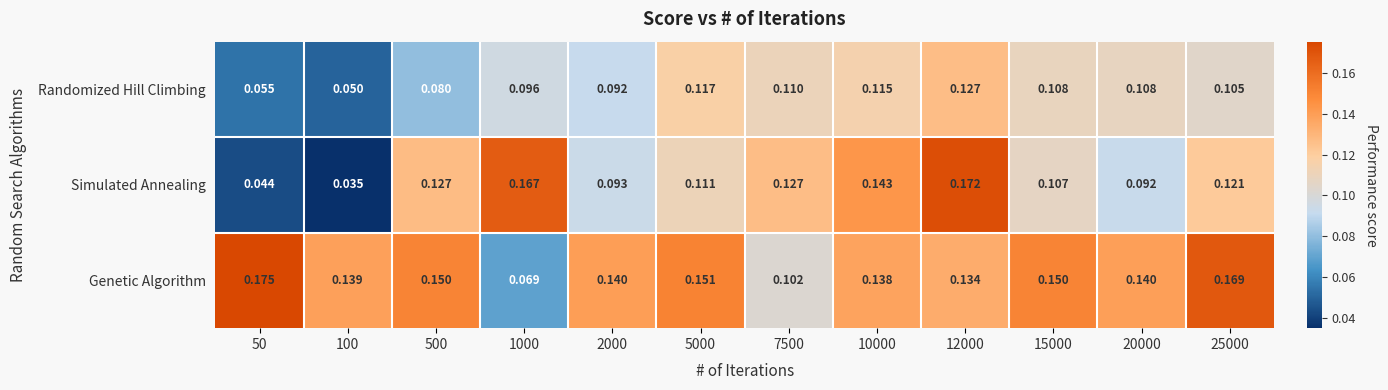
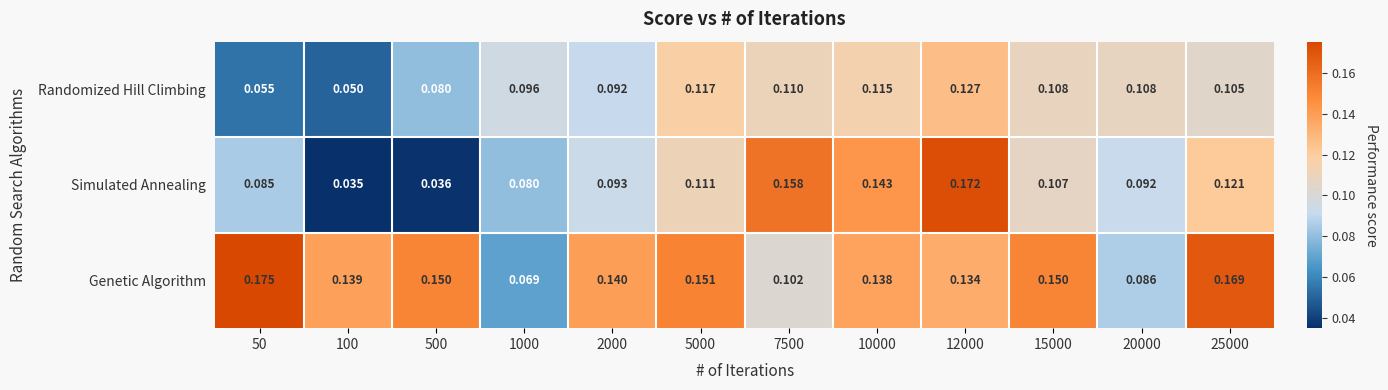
Simulated Annealing, 50: 0.044 -> 0.085
Simulated Annealing, 500: 0.127 -> 0.036
Simulated Annealing, 1000: 0.167 -> 0.080
Simulated Annealing, 7500: 0.127 -> 0.158
Genetic Algorithm, 20000: 0.140 -> 0.086
